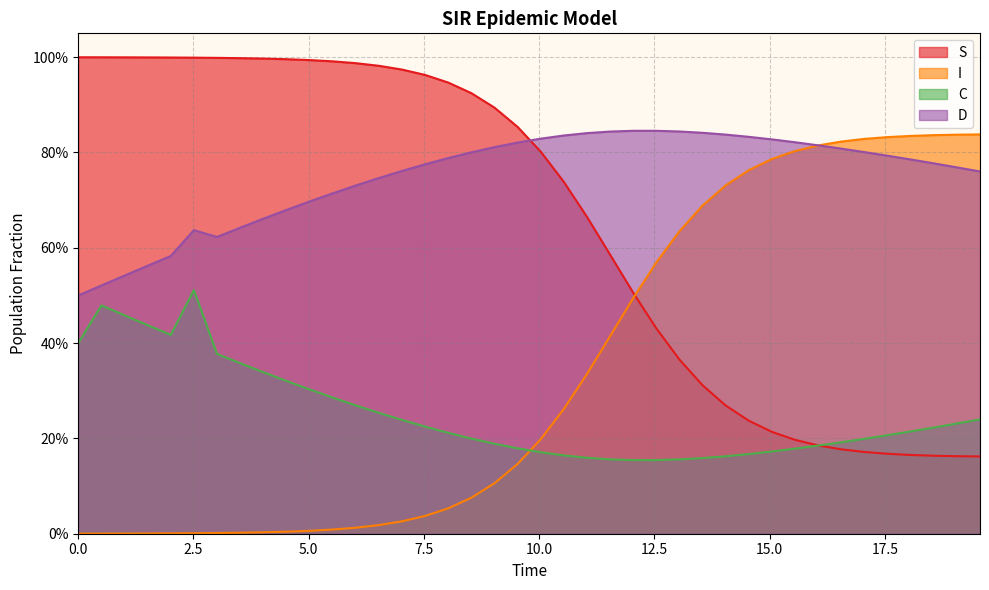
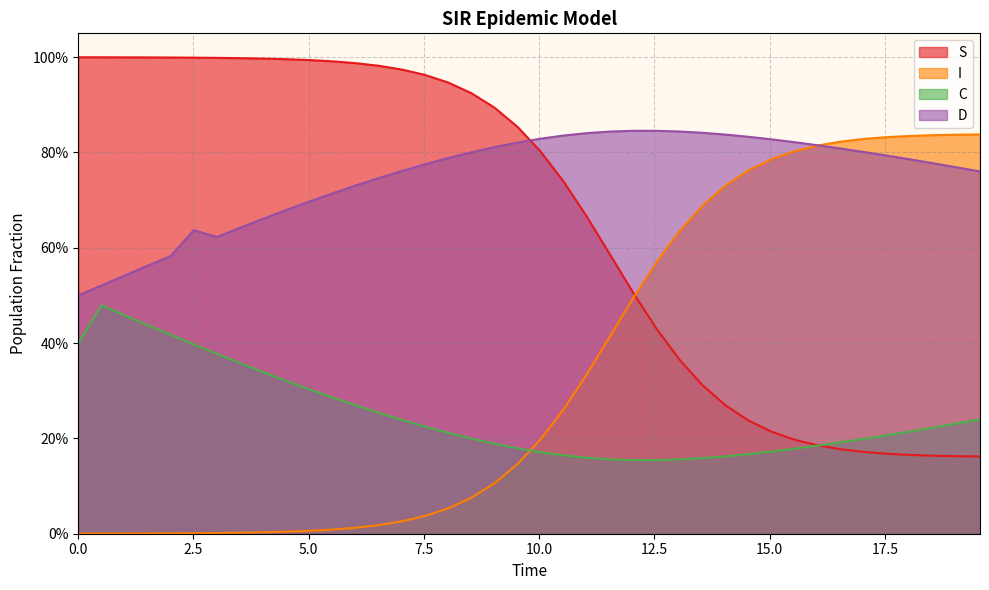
C, 2.5: 51% -> 40%
